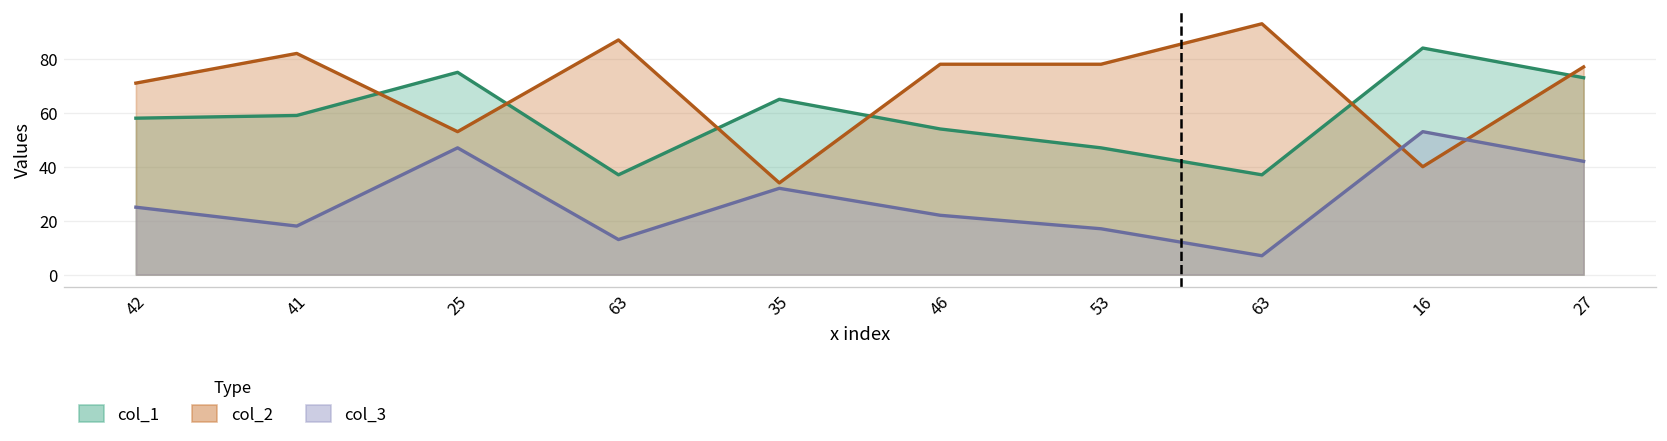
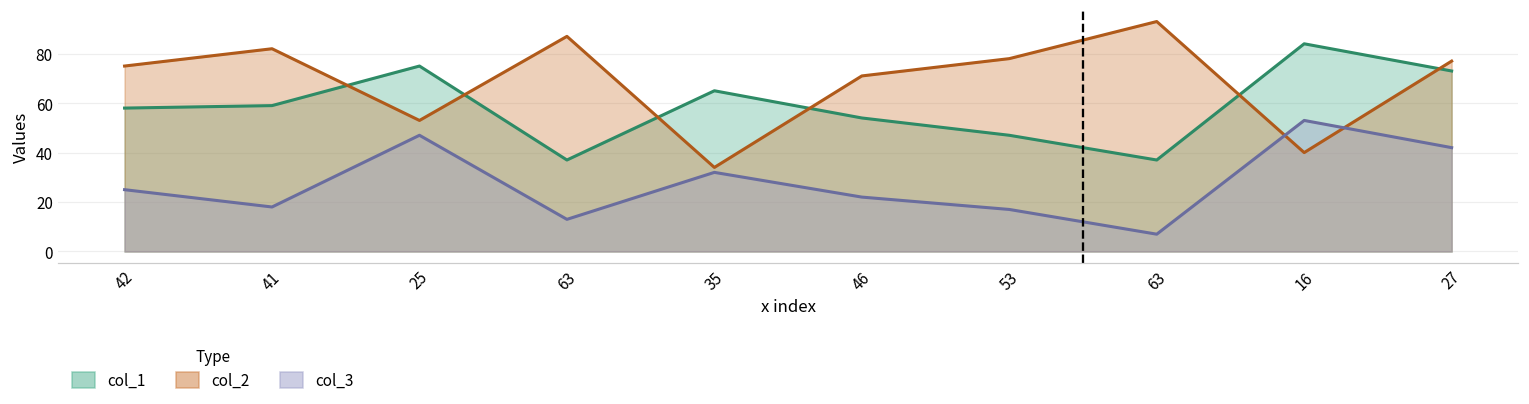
col_2, 42: 71 -> 75
col_2, 46: 78 -> 71
